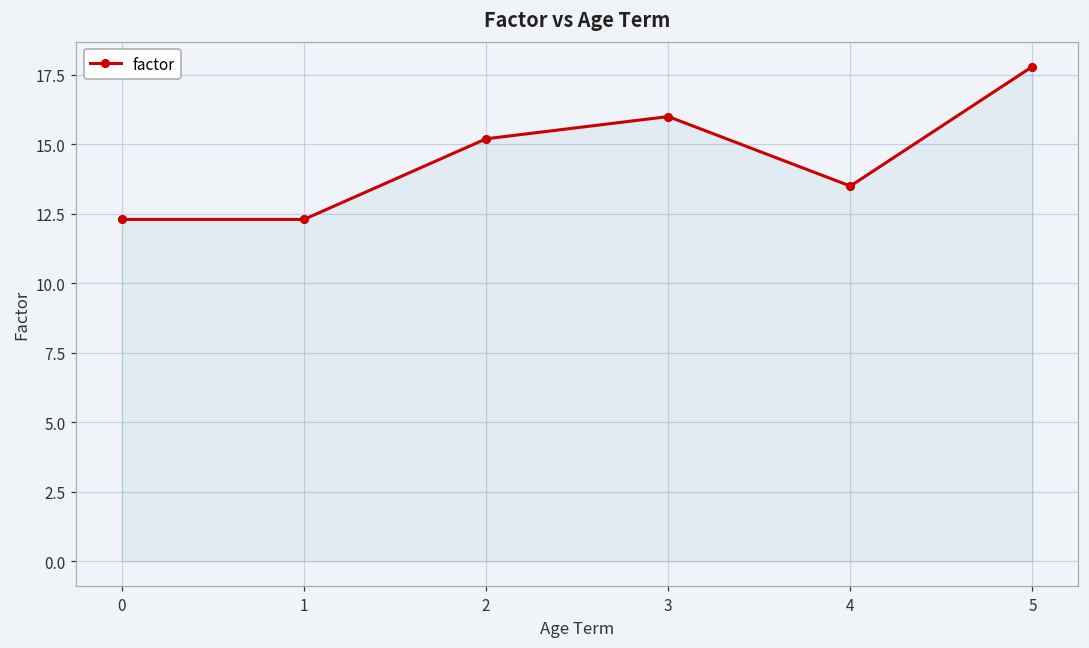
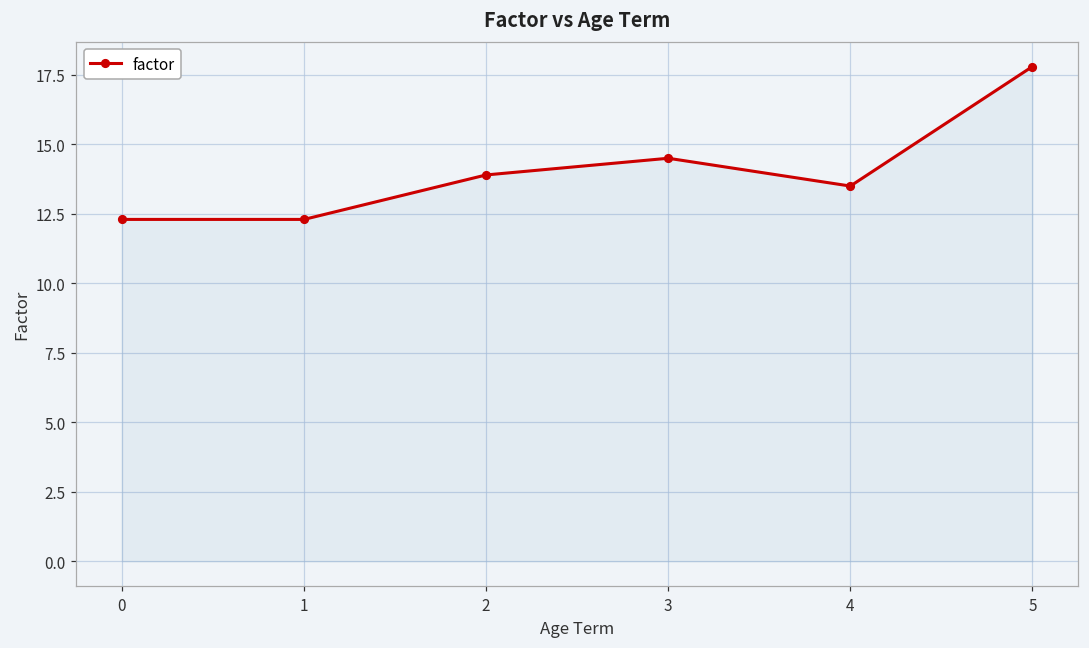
2: 15.2 -> 13.9
3: 16.0 -> 14.5
